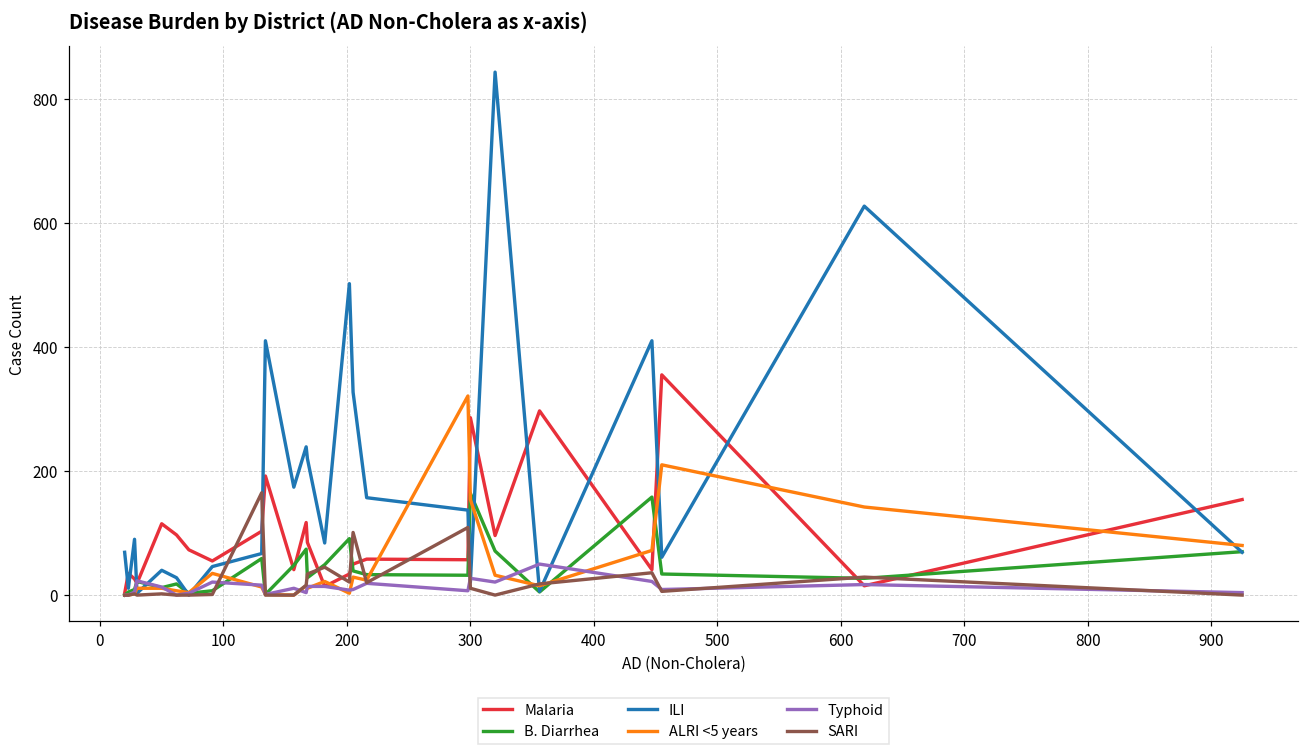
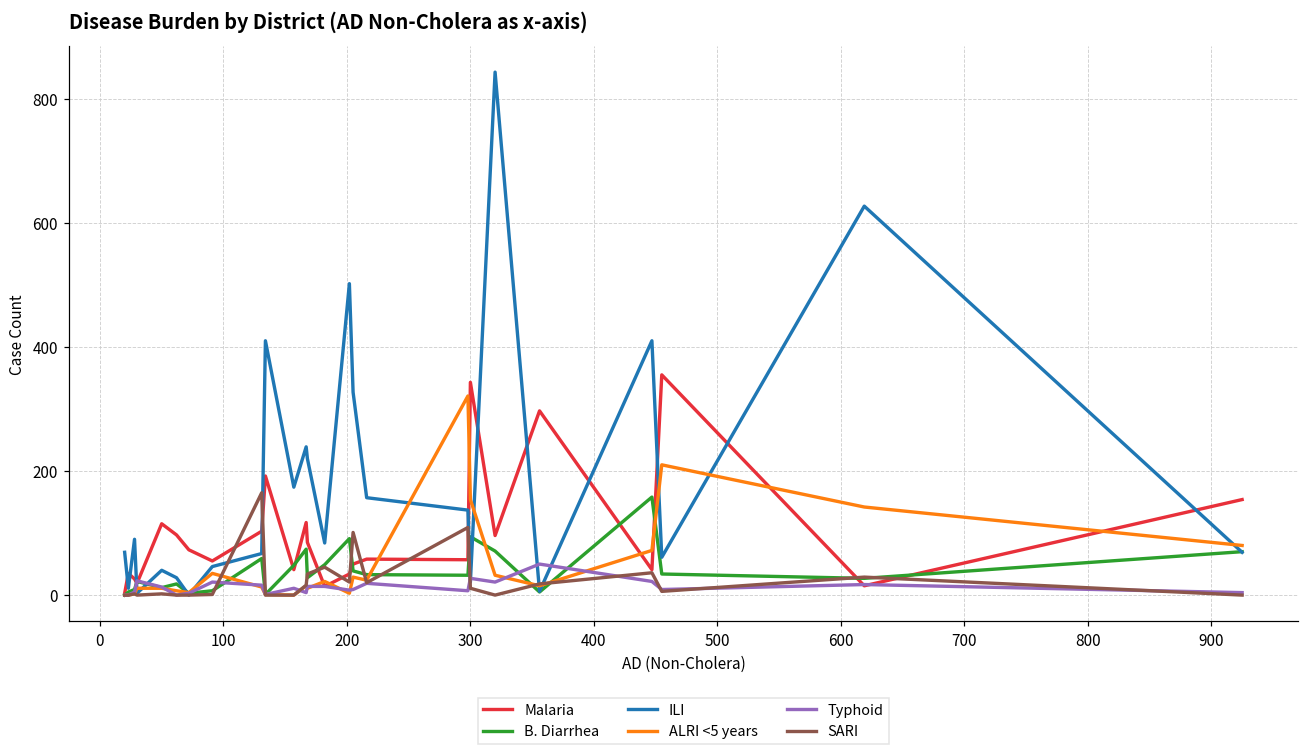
Malaria, 300: 290 -> 340
B. Diarrhea, 300: 160 -> 90
